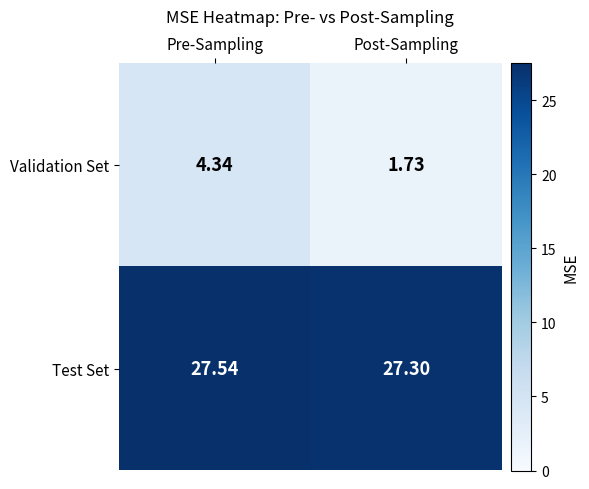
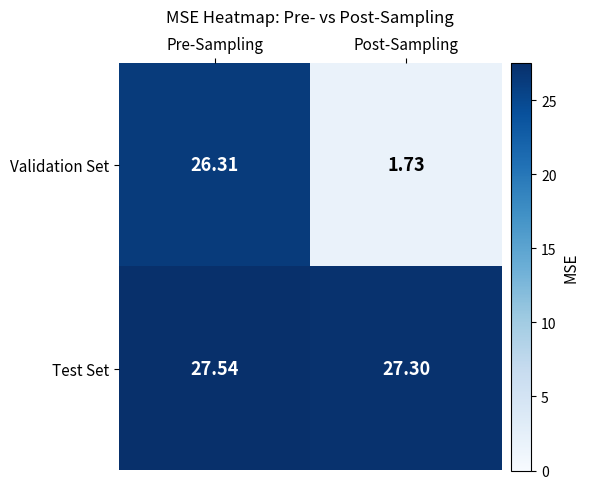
Validation Set, Pre-Sampling: 4.34 -> 26.31
